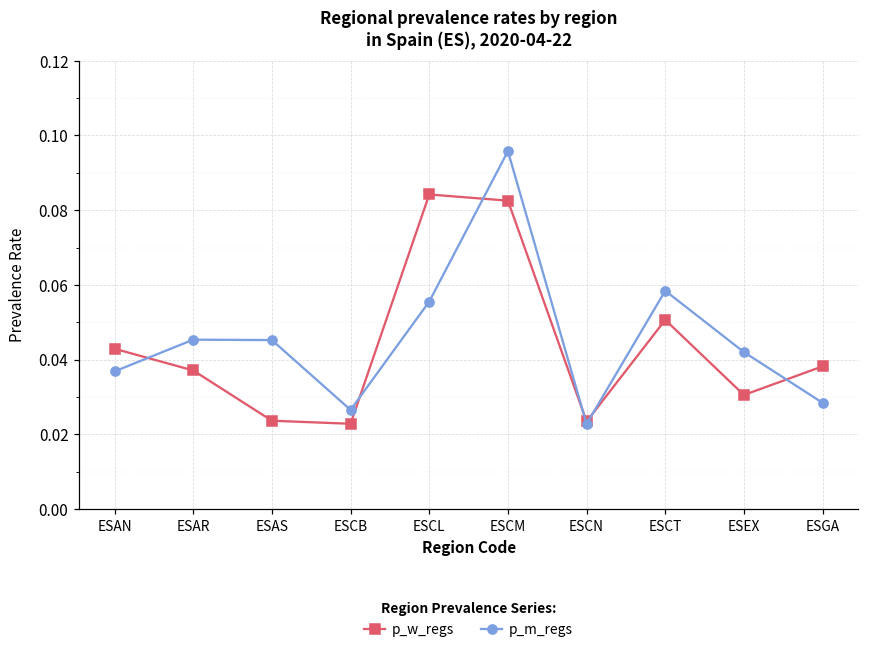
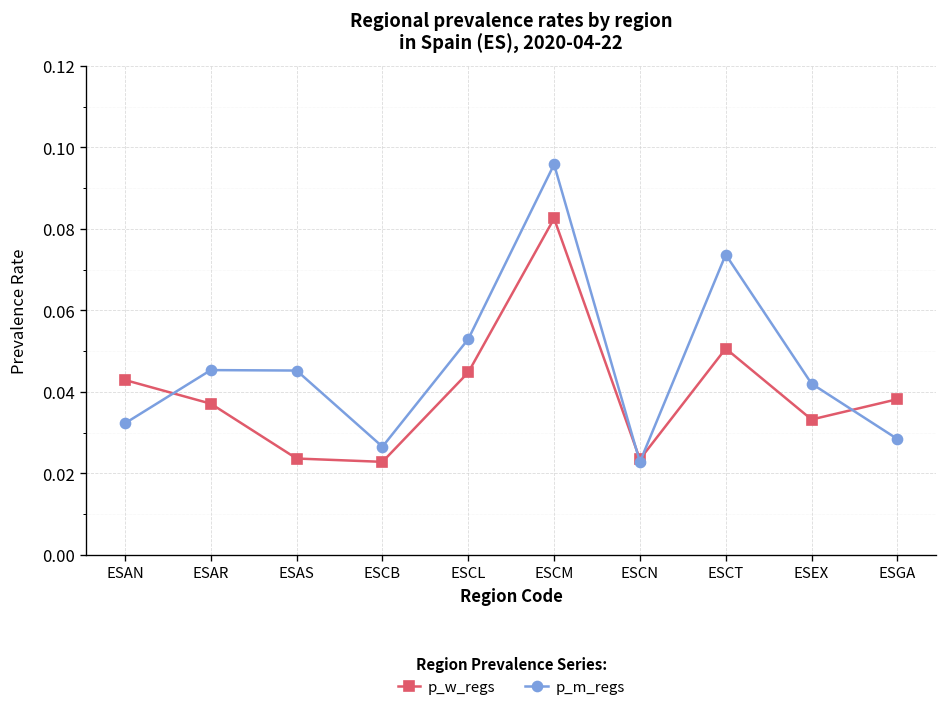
p_m_regs, ESAN: 0.037 -> 0.032
p_w_regs, ESCL: 0.084 -> 0.045
p_m_regs, ESCL: 0.056 -> 0.053
p_m_regs, ESCT: 0.058 -> 0.074
p_w_regs, ESEX: 0.031 -> 0.033
